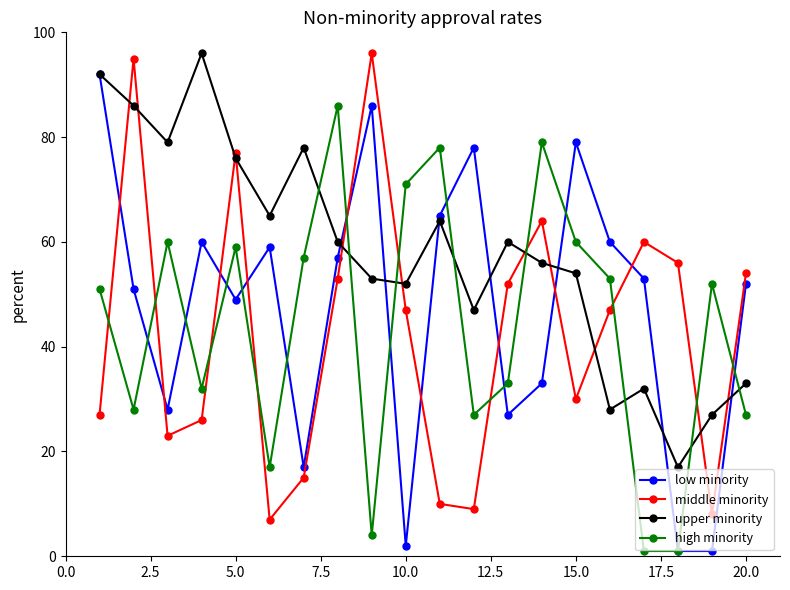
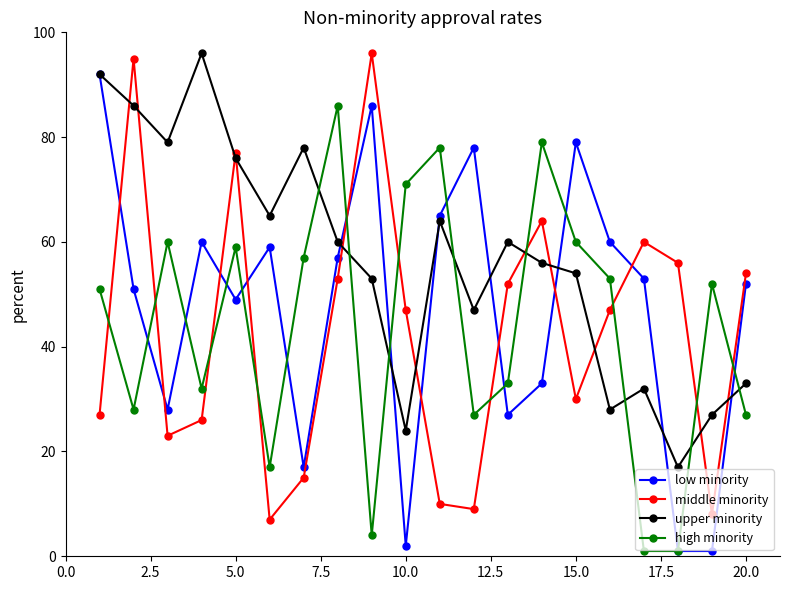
upper minority, 10.0: 52 -> 24
